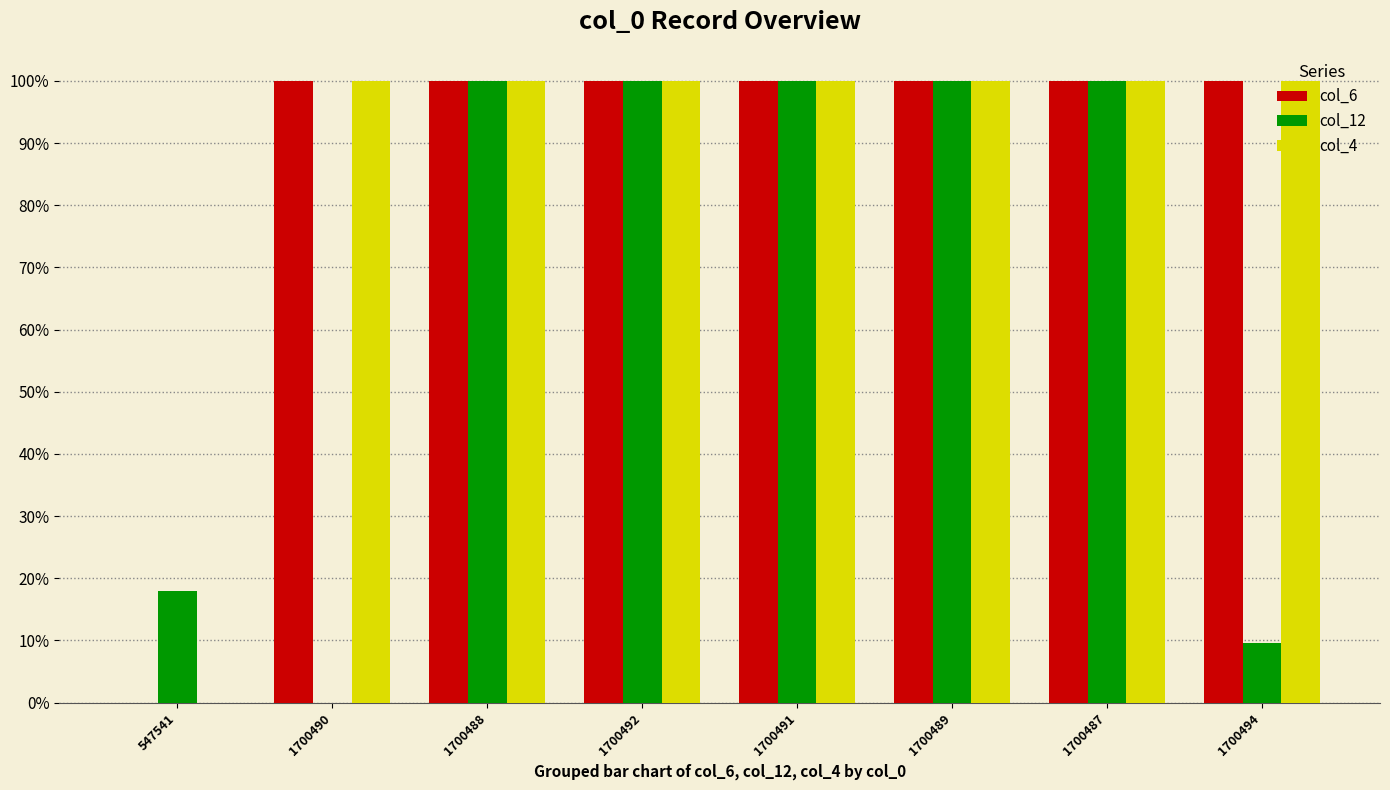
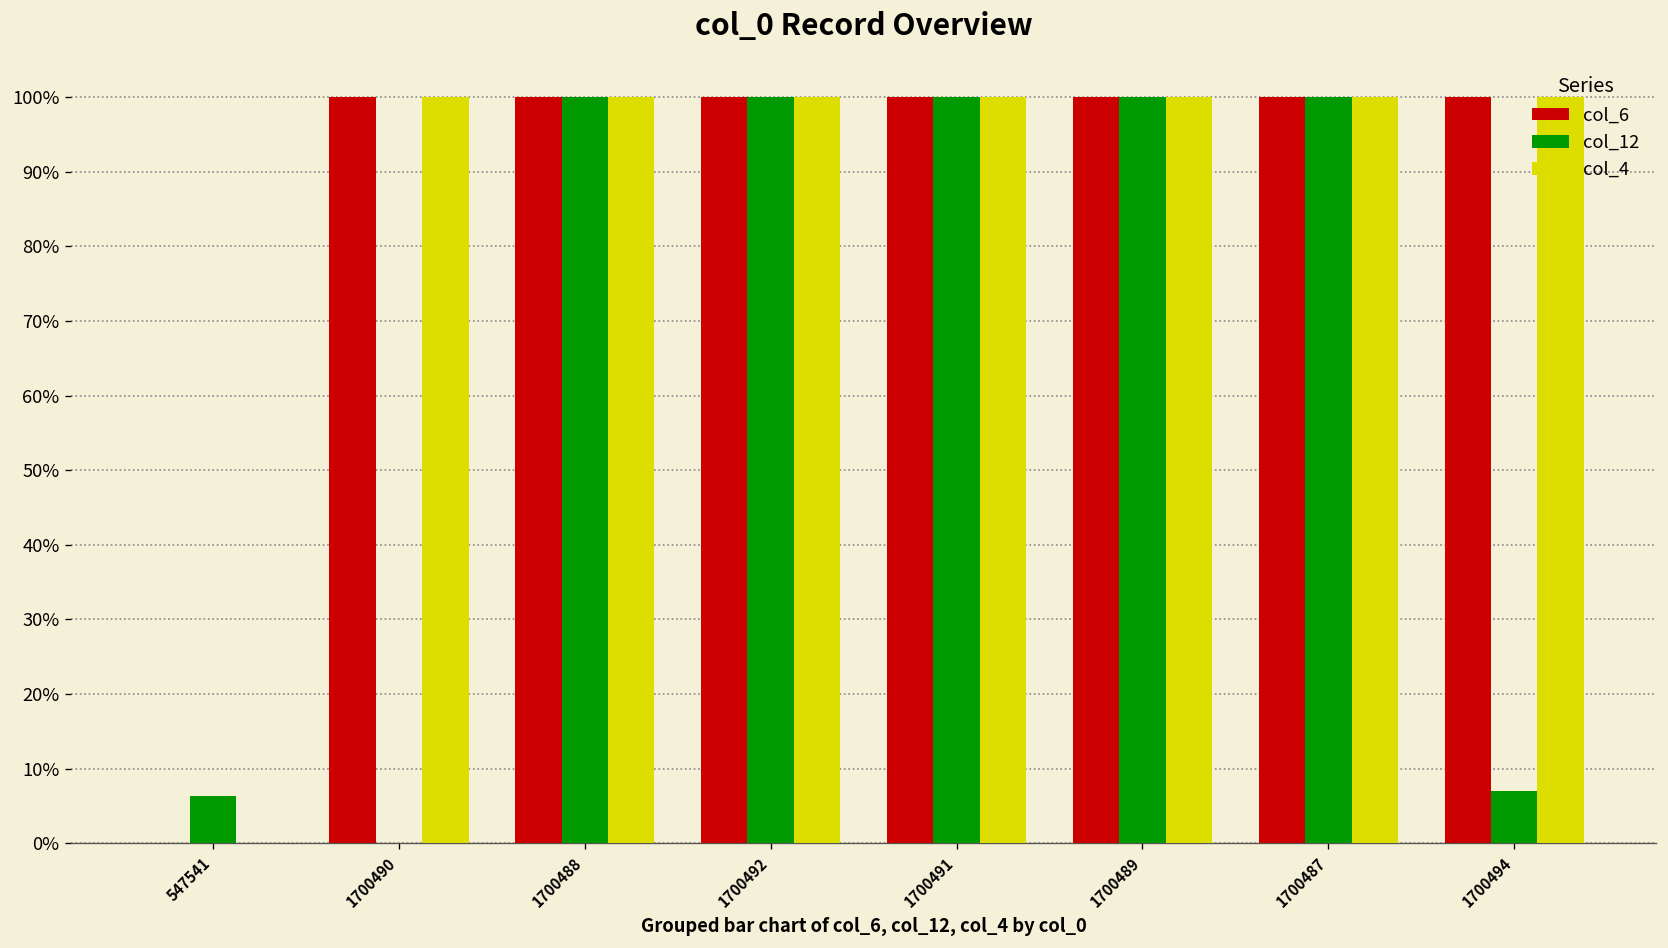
col_12, 547541: 18% -> 6%
col_12, 1700494: 10% -> 7%
